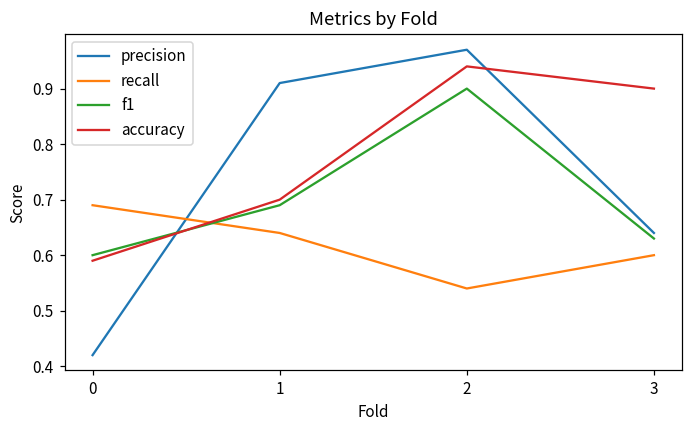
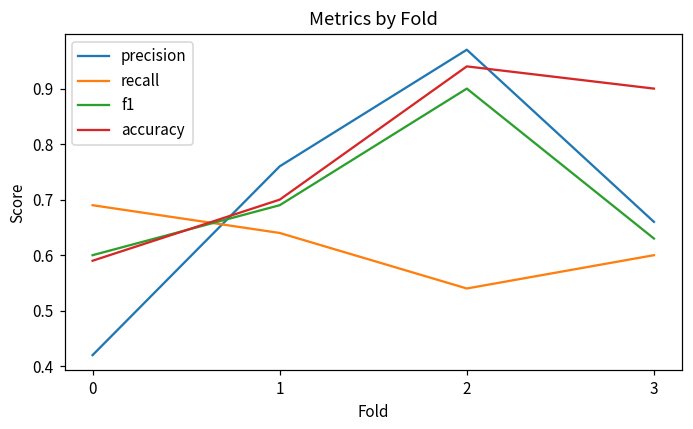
precision, 1: 0.91 -> 0.76
precision, 3: 0.64 -> 0.66
